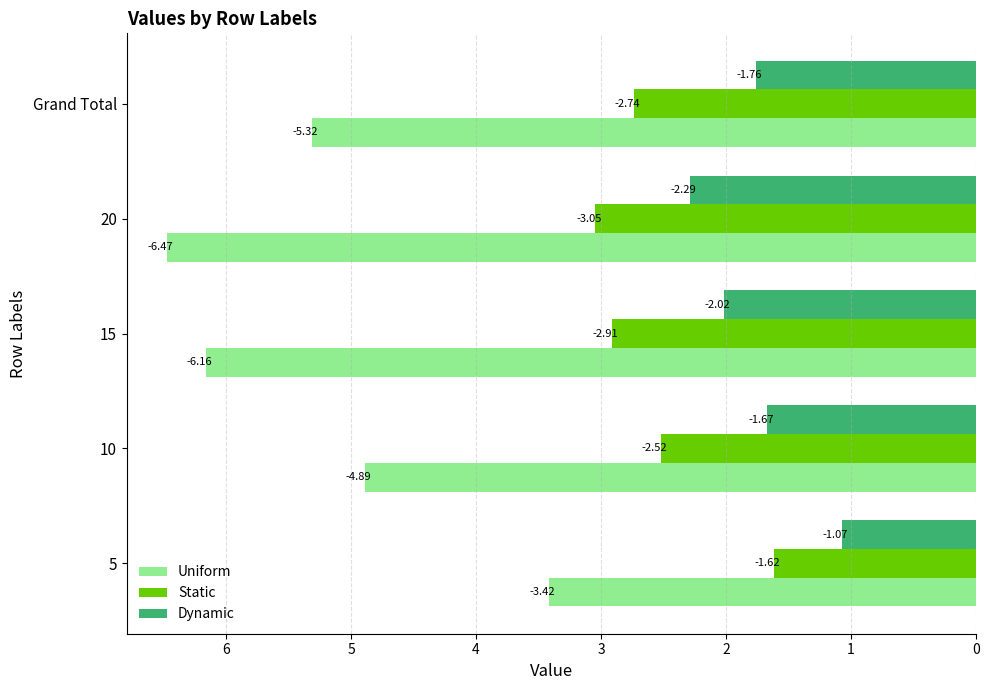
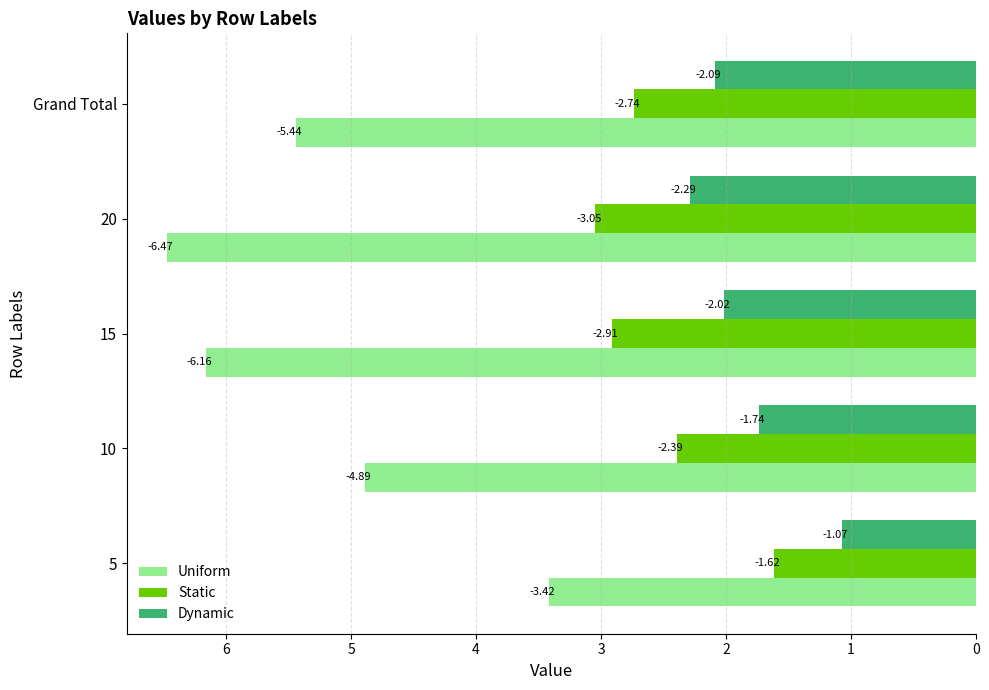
Dynamic, Grand Total: -1.76 -> -2.09
Uniform, Grand Total: -5.32 -> -5.44
Dynamic, 10: -1.67 -> -1.74
Static, 10: -2.52 -> -2.39
